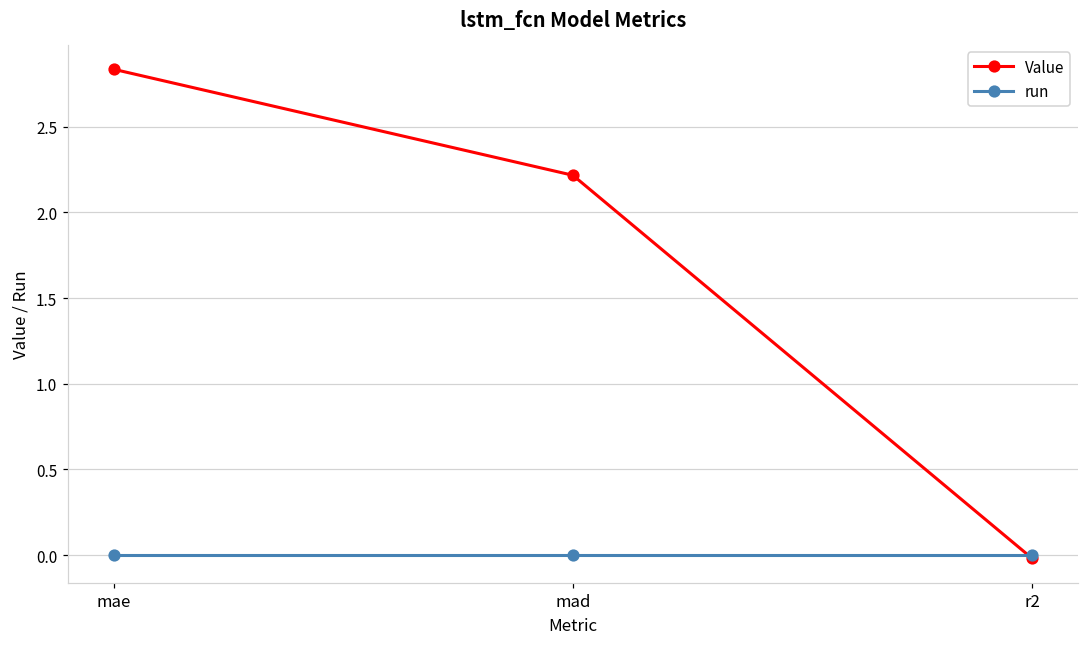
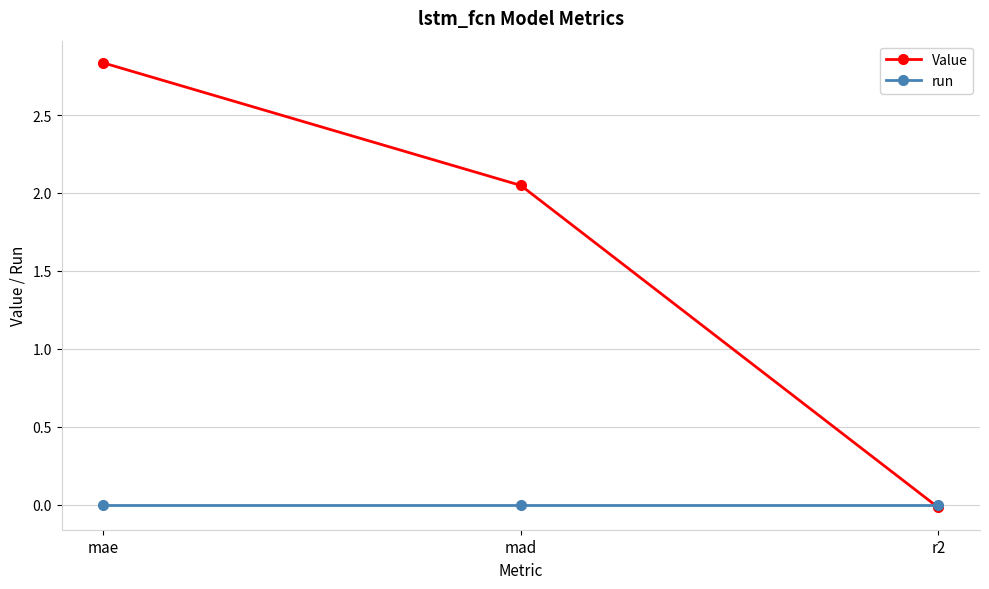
Value, mad: 2.22 -> 2.05
